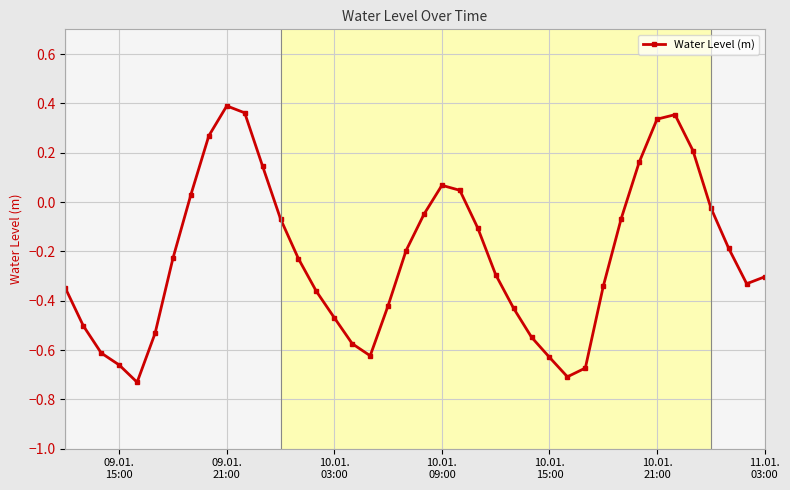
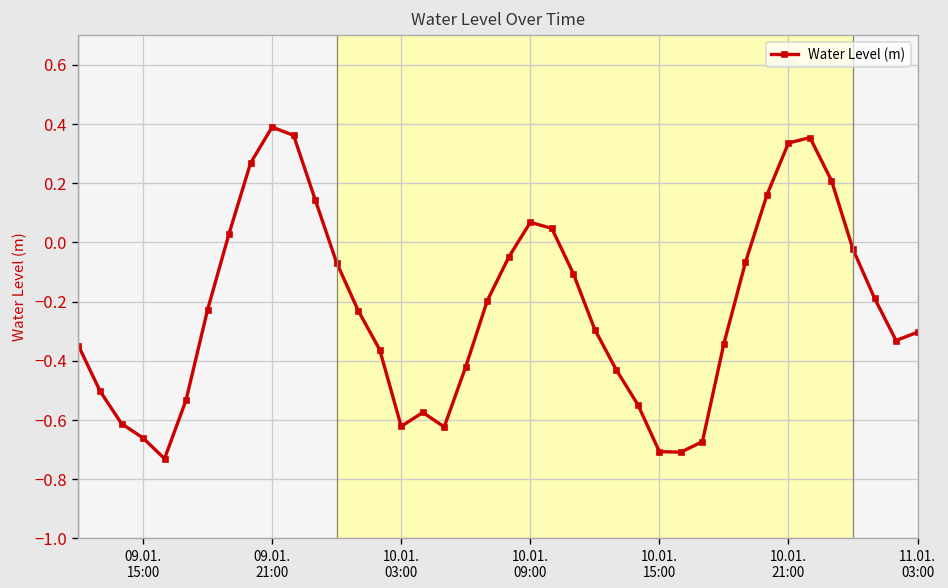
10.01. 03:00: -0.47 -> -0.62
10.01. 15:00: -0.63 -> -0.71
